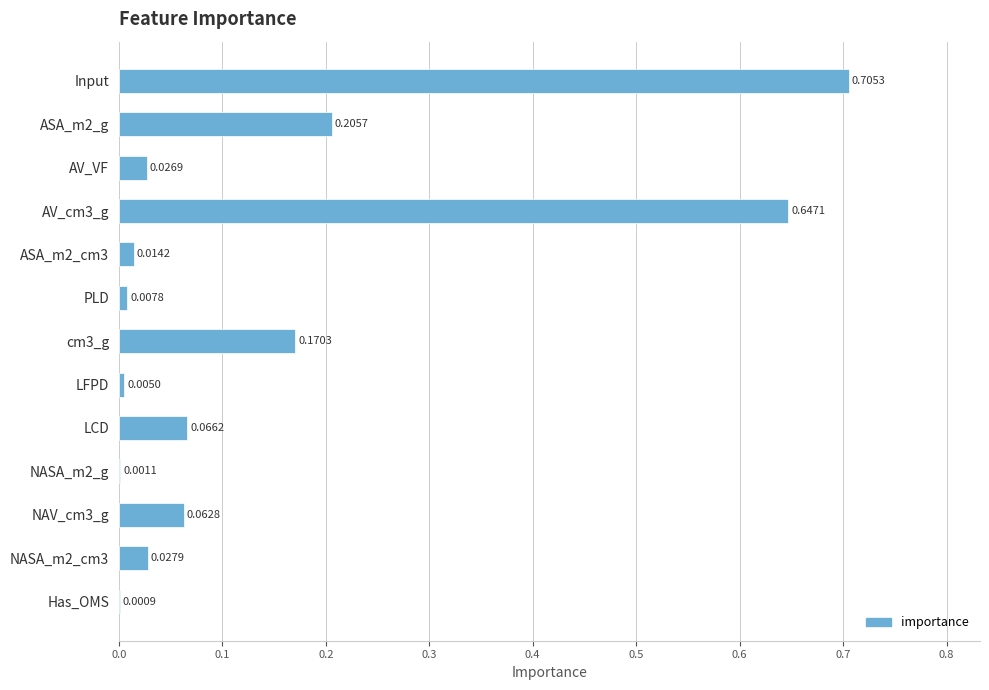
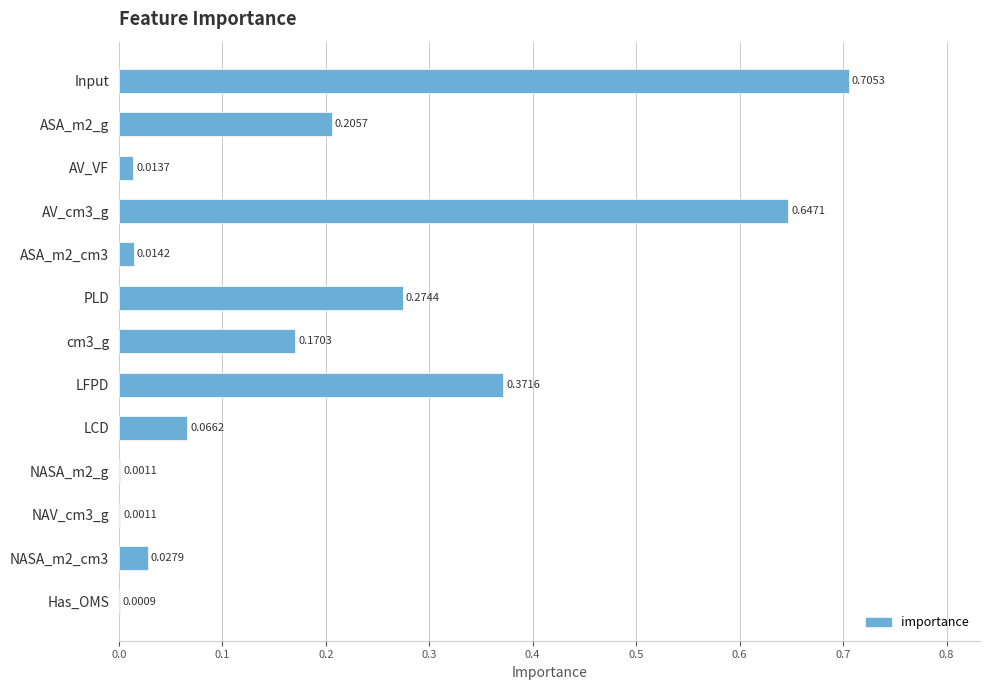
AV_VF: 0.0269 -> 0.0137
PLD: 0.0078 -> 0.2744
LFPD: 0.0050 -> 0.3716
NAV_cm3_g: 0.0628 -> 0.0011
